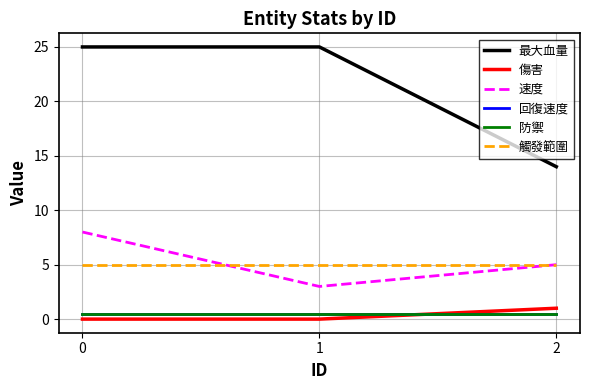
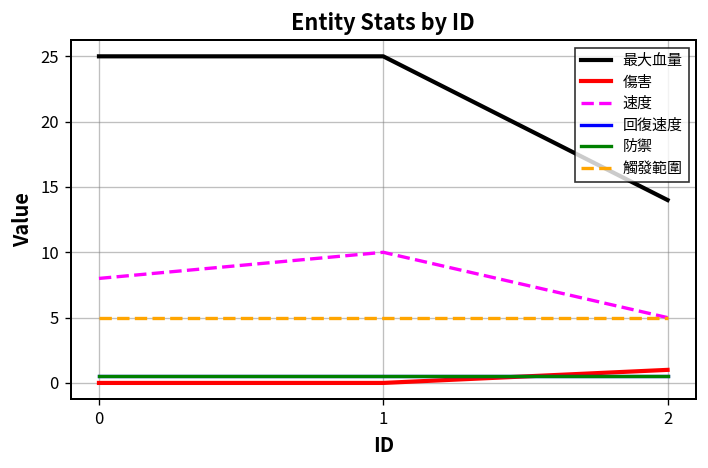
速度, 1: 3 -> 10
